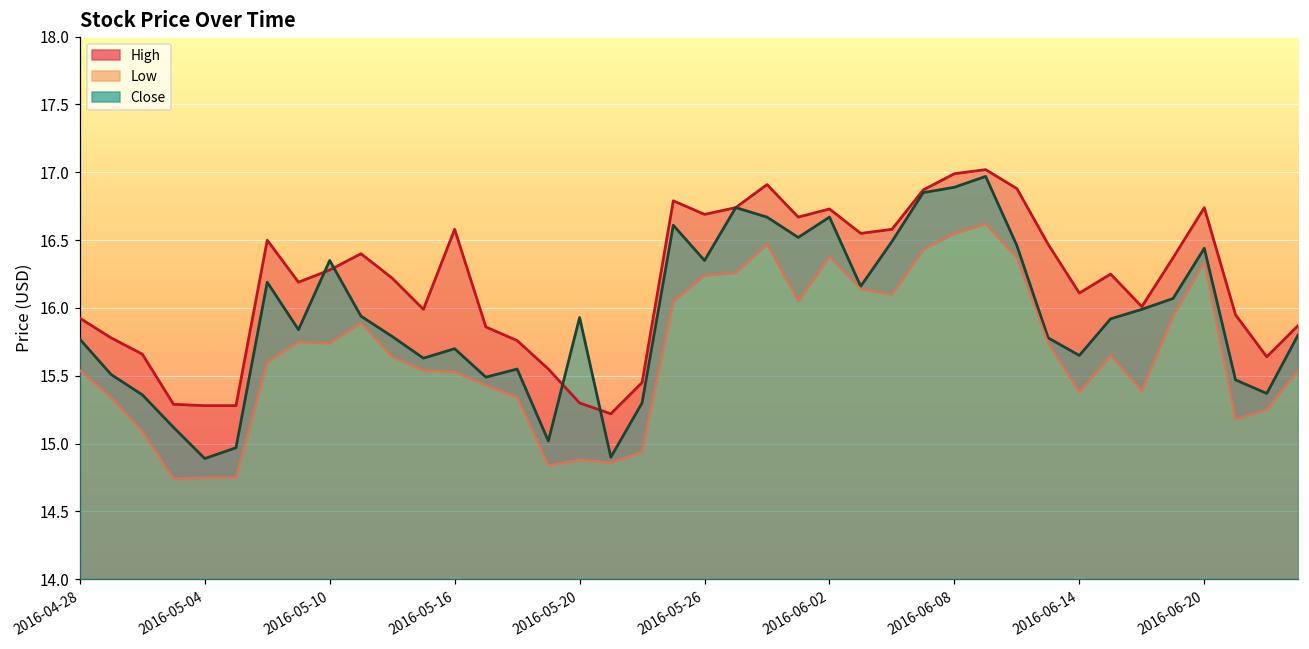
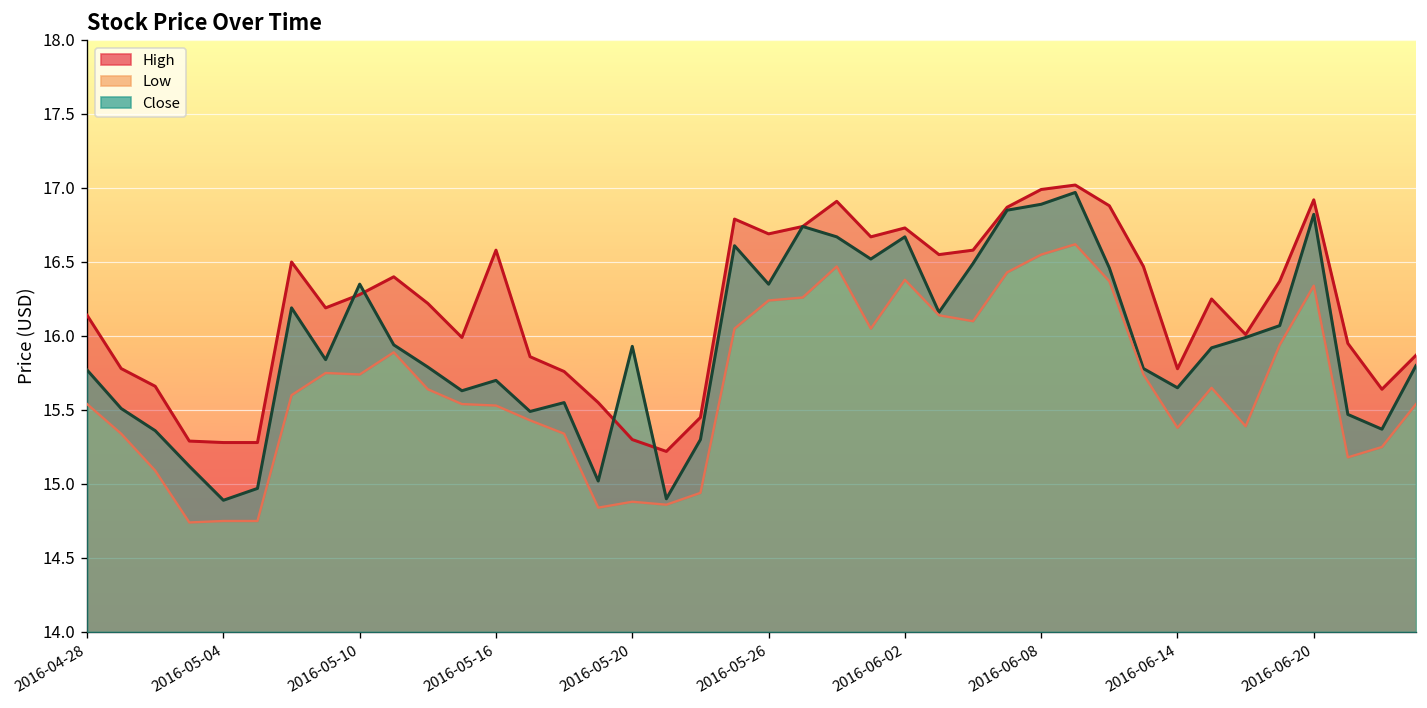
High, 2016-04-28: 15.92 -> 16.14
High, 2016-06-14: 16.11 -> 15.78
High, 2016-06-20: 16.74 -> 16.92
Close, 2016-06-20: 16.44 -> 16.82
